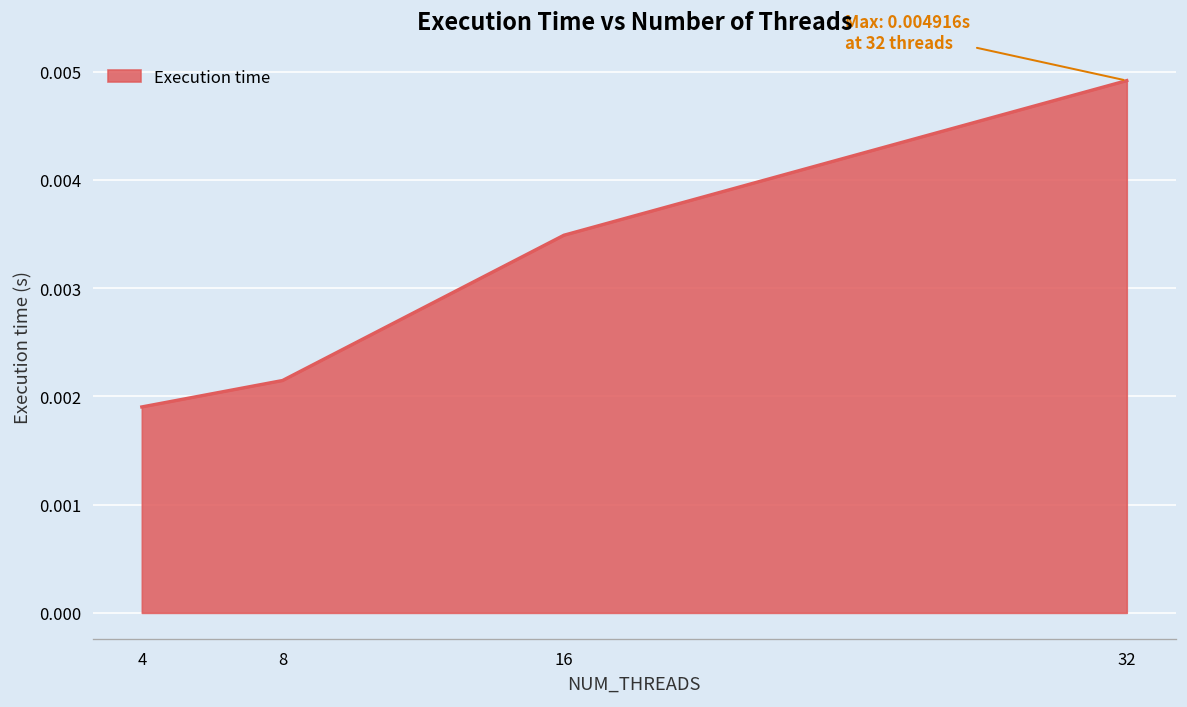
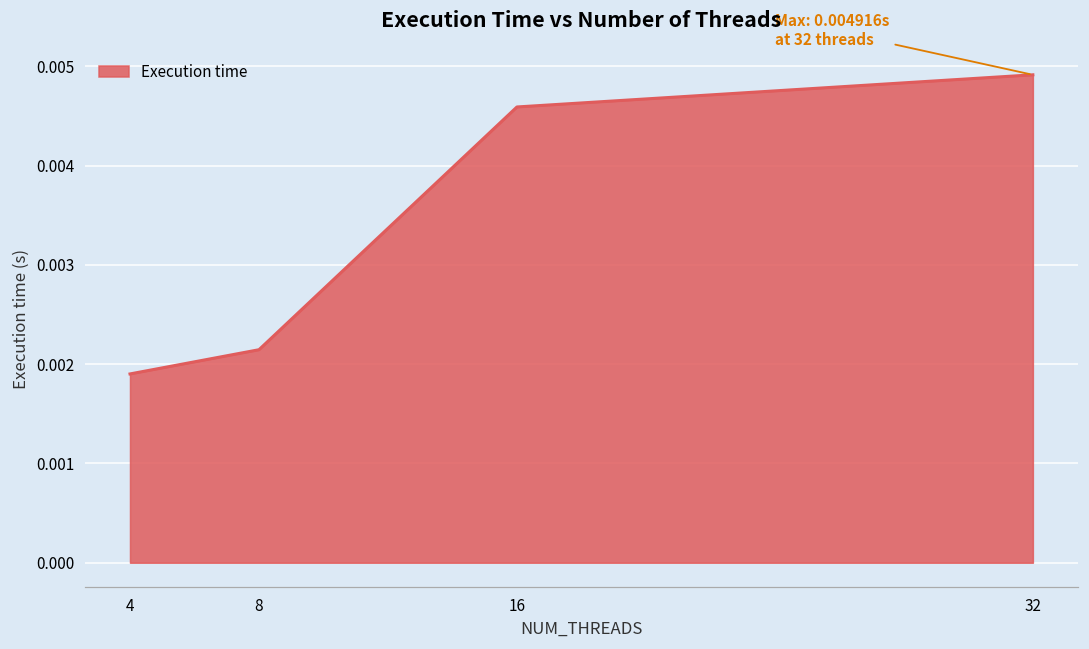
16: 0.0035 -> 0.0046
